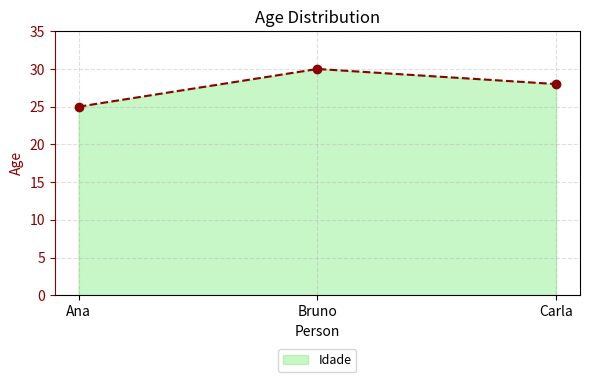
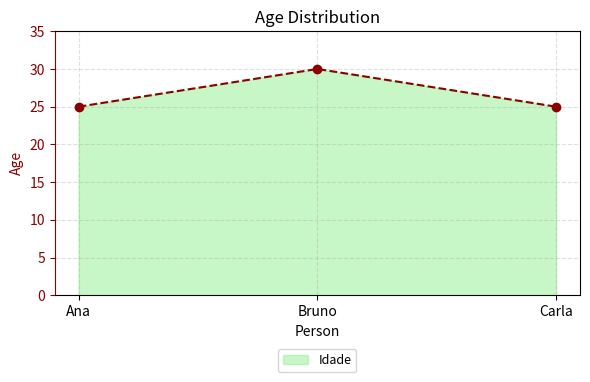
Carla: 28 -> 25
